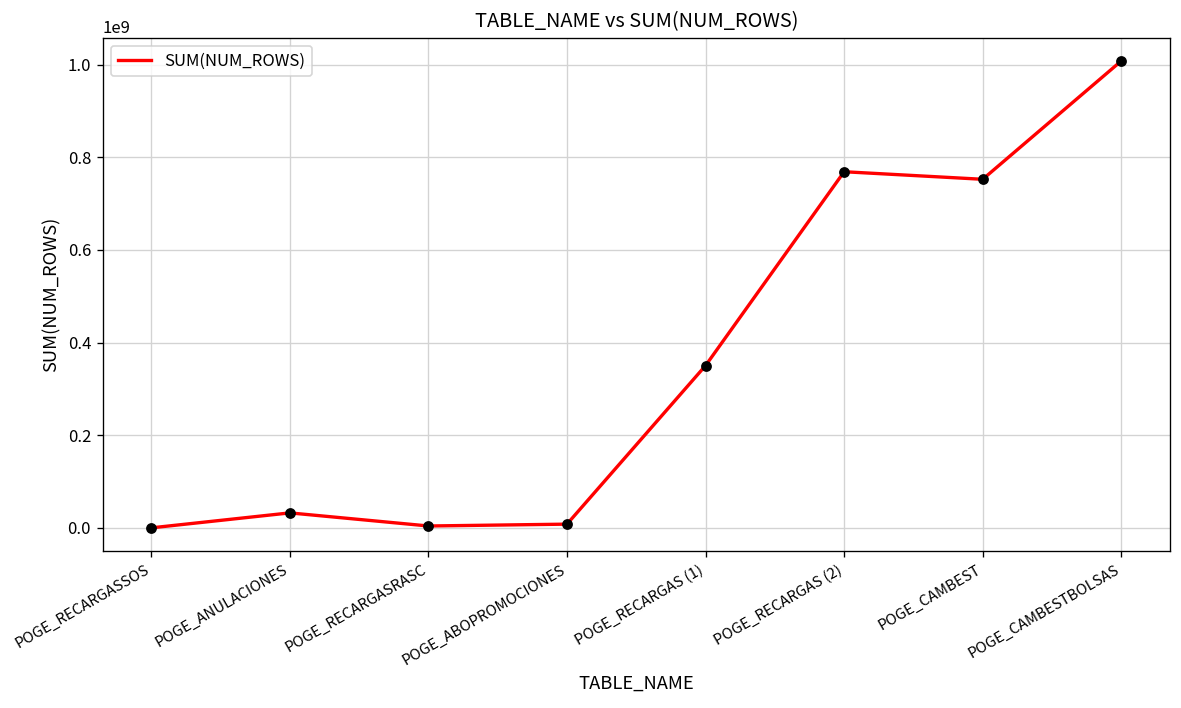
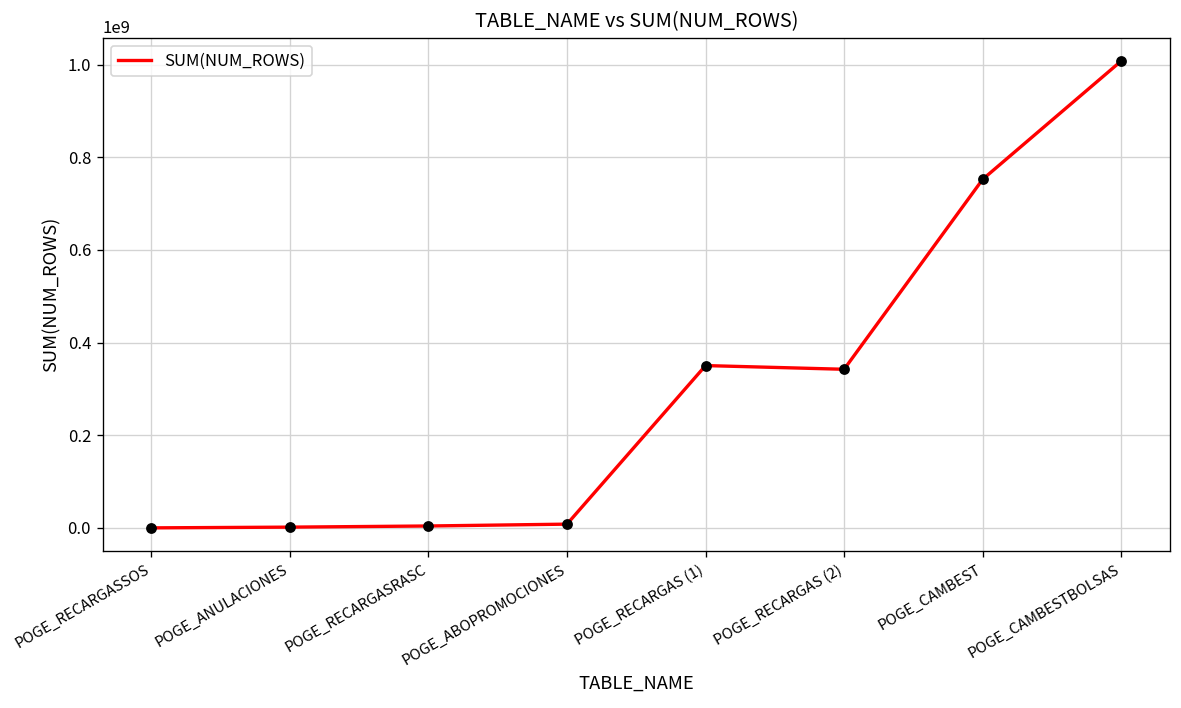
POGE_ANULACIONES: 30000000 -> 0
POGE_RECARGAS (2): 770000000 -> 340000000
